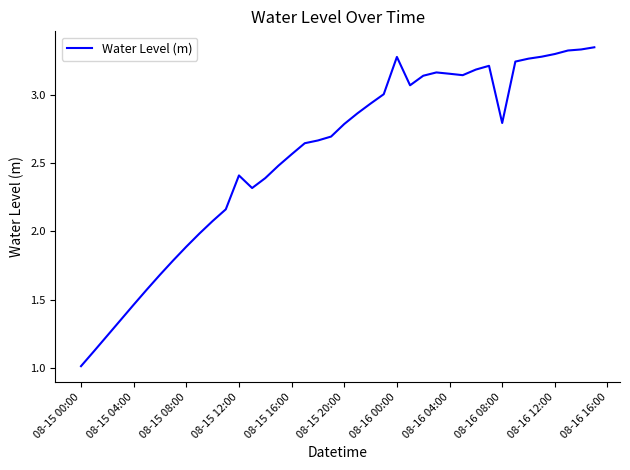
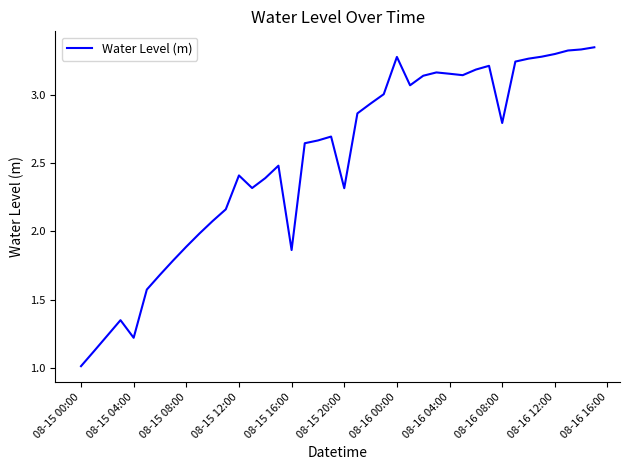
08-15 04:00: 1.46 -> 1.22
08-15 16:00: 2.56 -> 1.86
08-15 20:00: 2.79 -> 2.32
